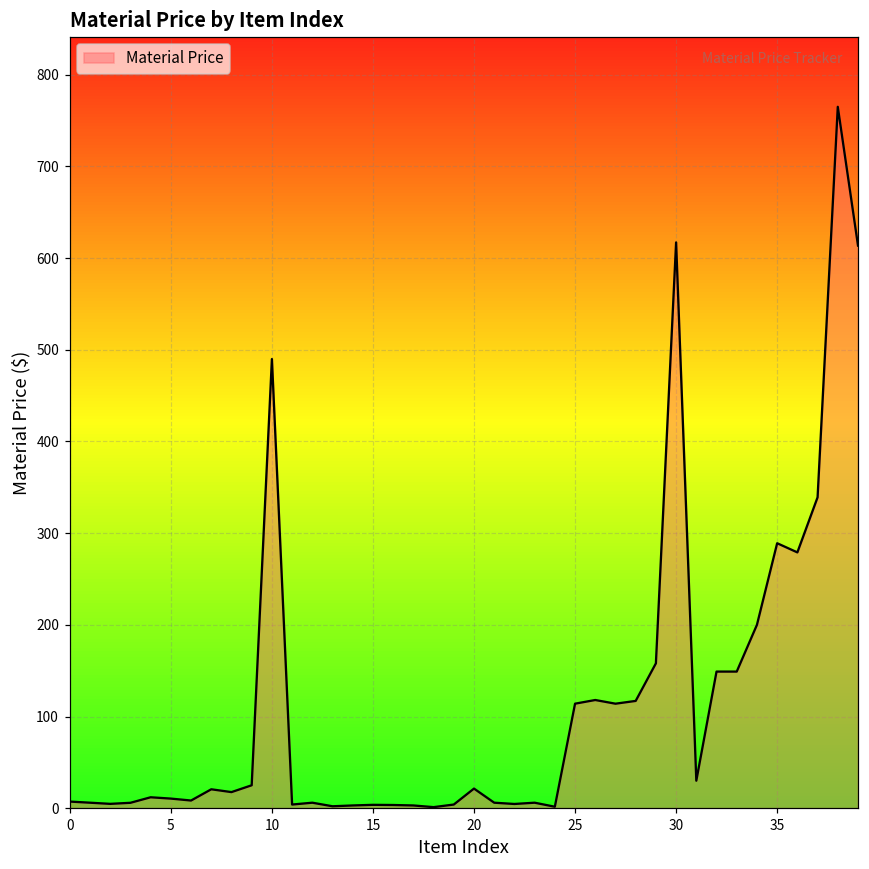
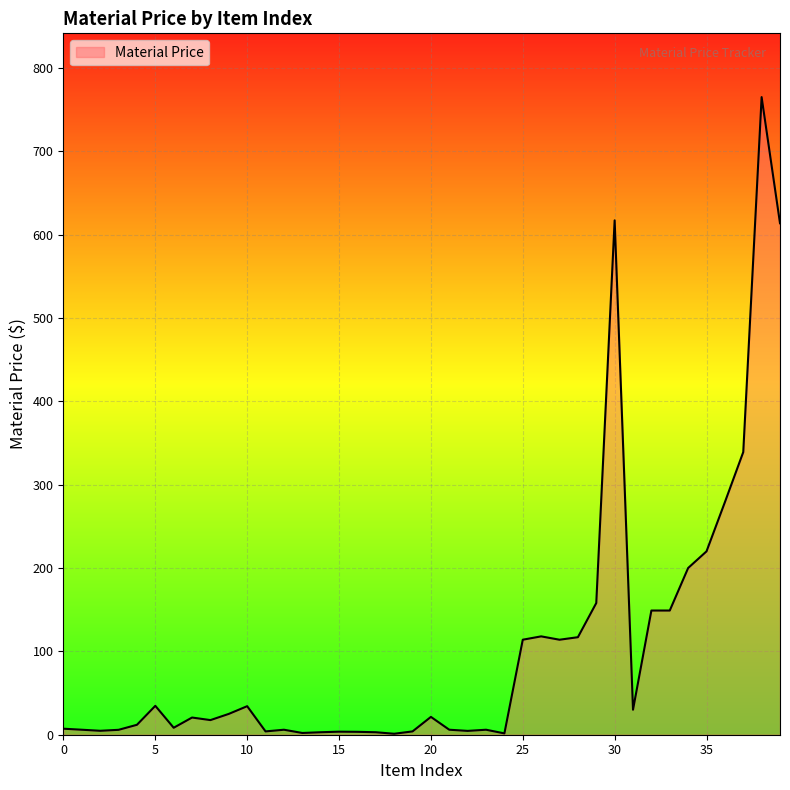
5: 10 -> 30
10: 490 -> 30
35: 290 -> 220
